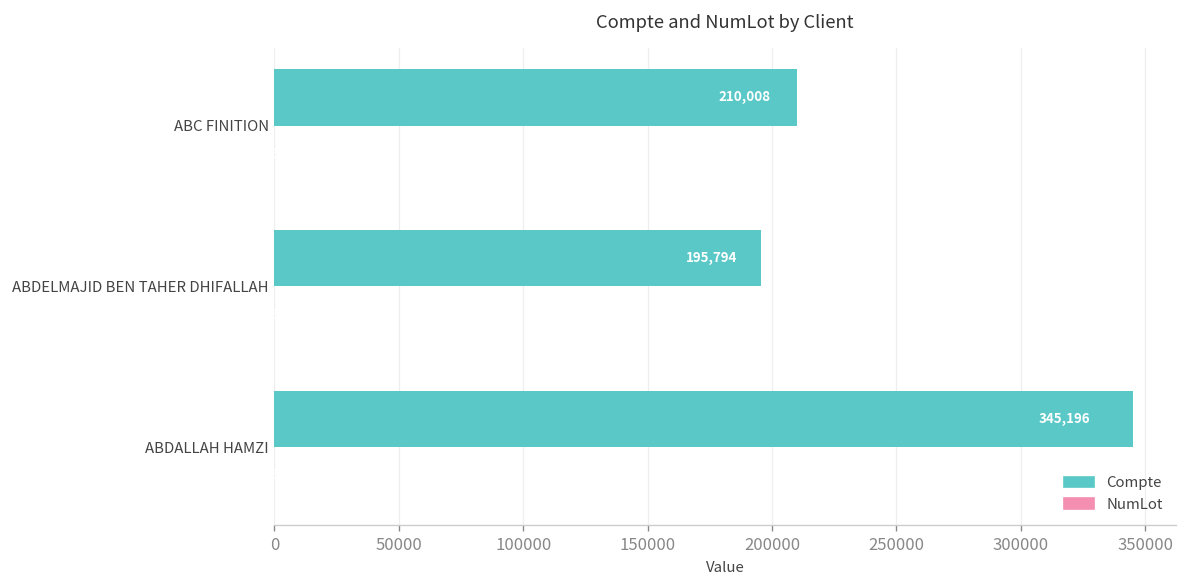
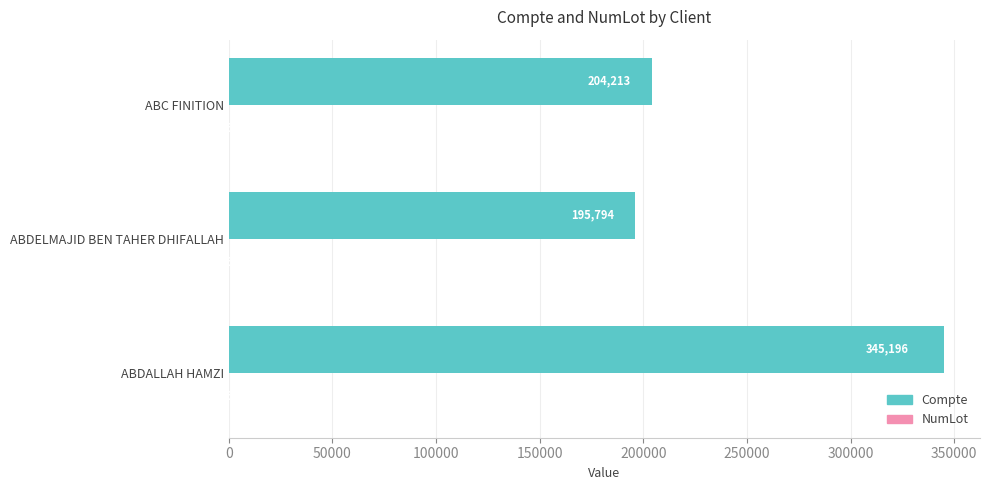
Compte, ABC FINITION: 210,008 -> 204,213
